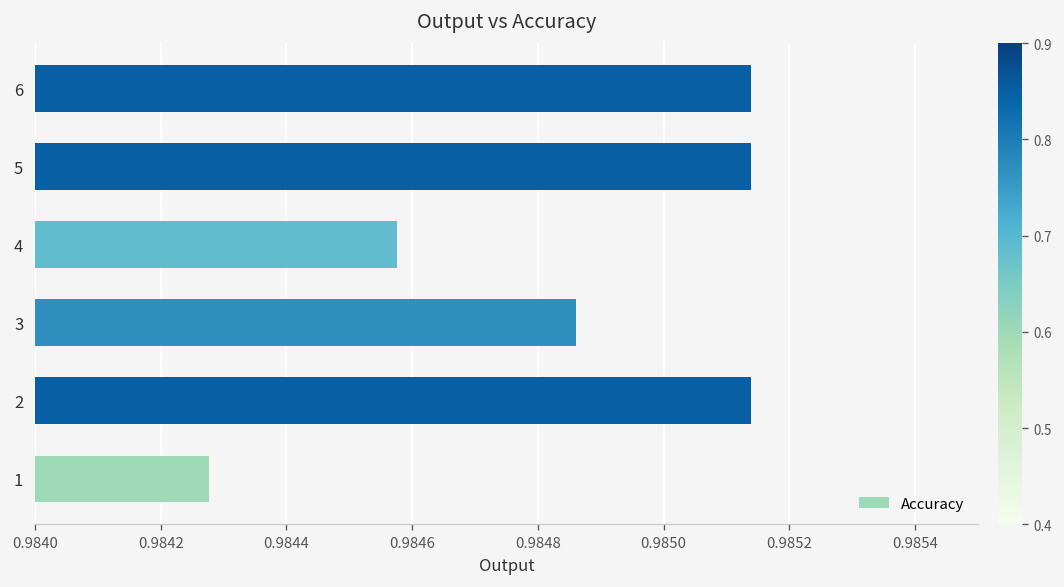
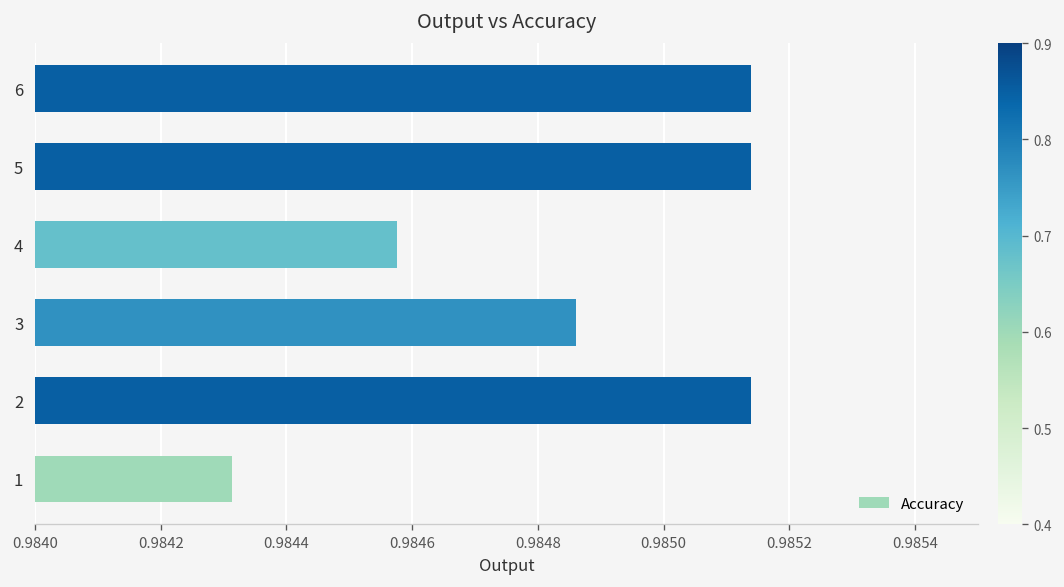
1: 0.98428 -> 0.98431
